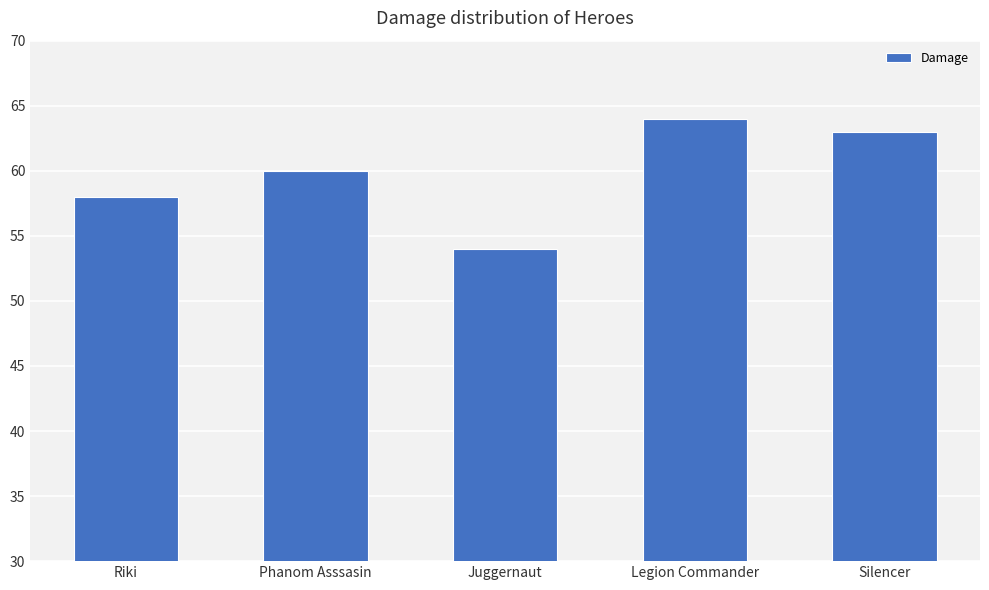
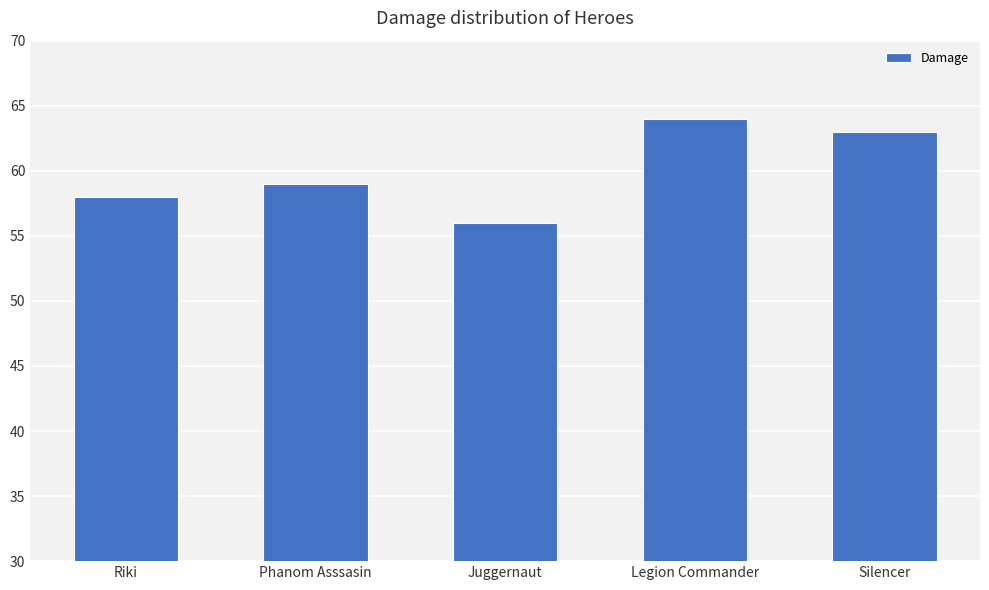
Phanom Asssasin: 60 -> 59
Juggernaut: 54 -> 56
